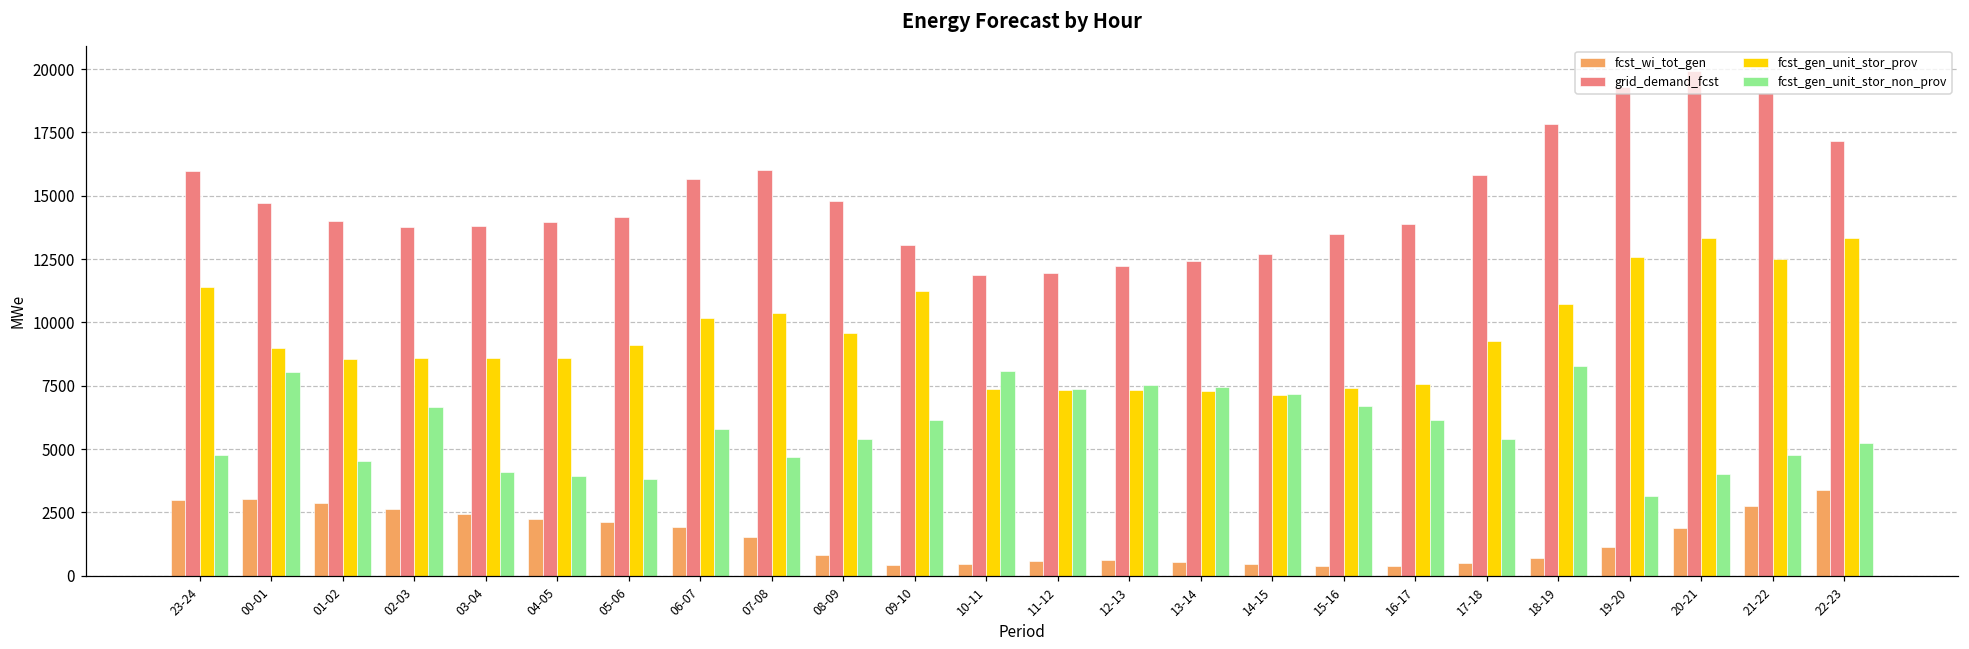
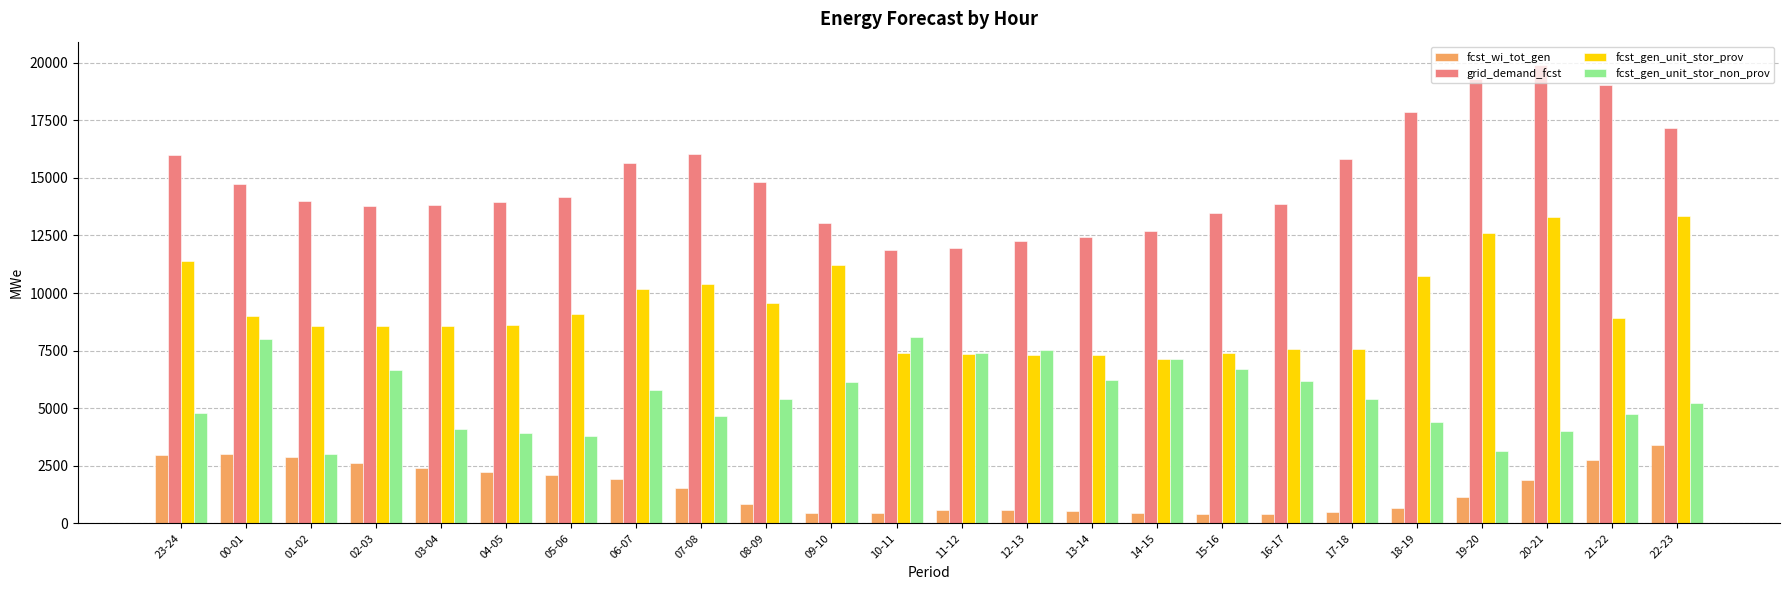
fcst_gen_unit_stor_non_prov, 01-02: 4500 -> 3000
fcst_gen_unit_stor_non_prov, 13-14: 7500 -> 6200
fcst_gen_unit_stor_prov, 17-18: 9300 -> 7600
fcst_gen_unit_stor_non_prov, 18-19: 8300 -> 4400
fcst_gen_unit_stor_prov, 21-22: 12500 -> 8900
